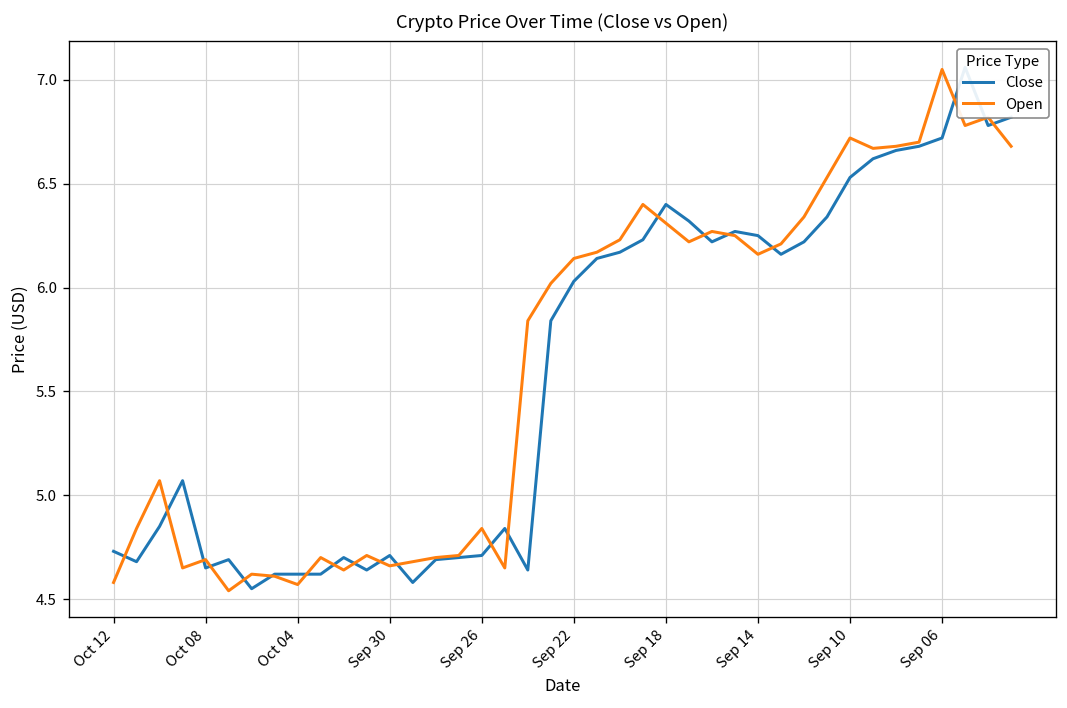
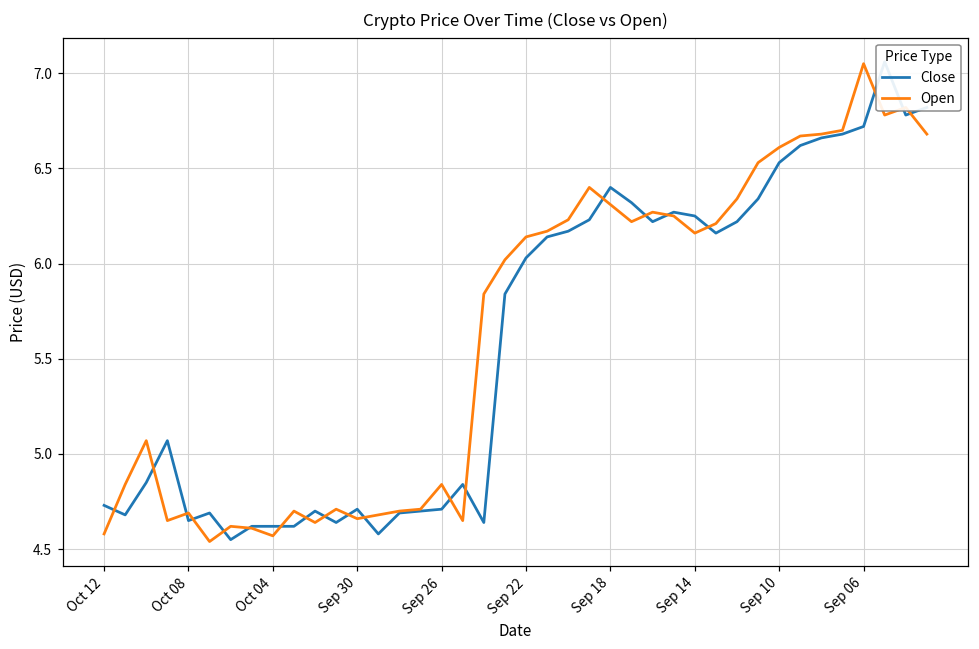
Open, Sep 10: 6.72 -> 6.61
